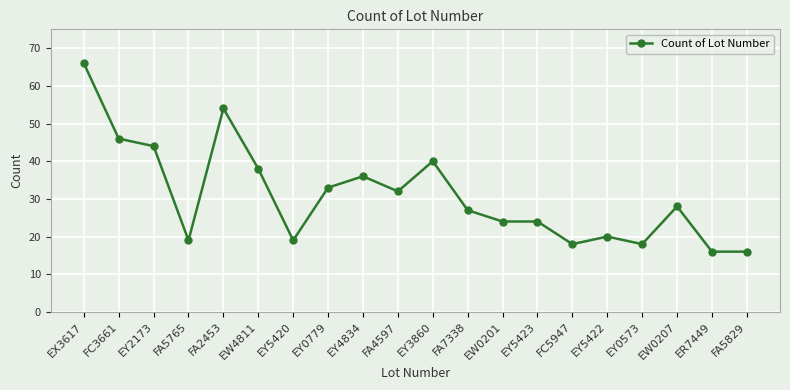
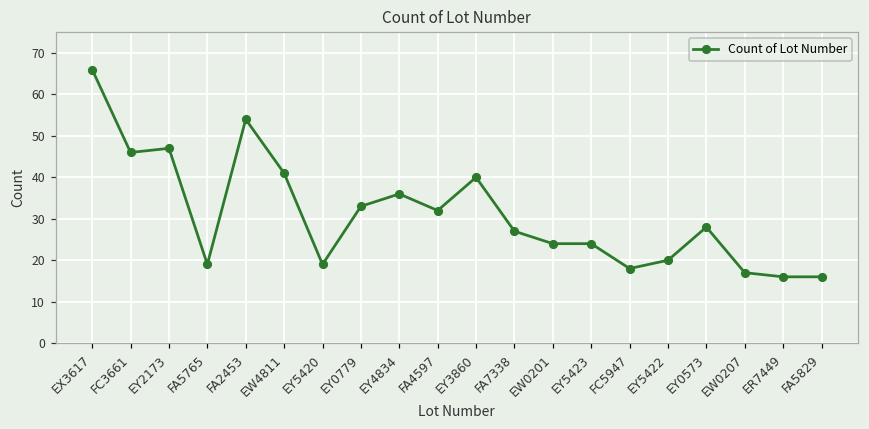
EY2173: 44 -> 47
EW4811: 38 -> 41
EY0573: 18 -> 28
EW0207: 28 -> 17
